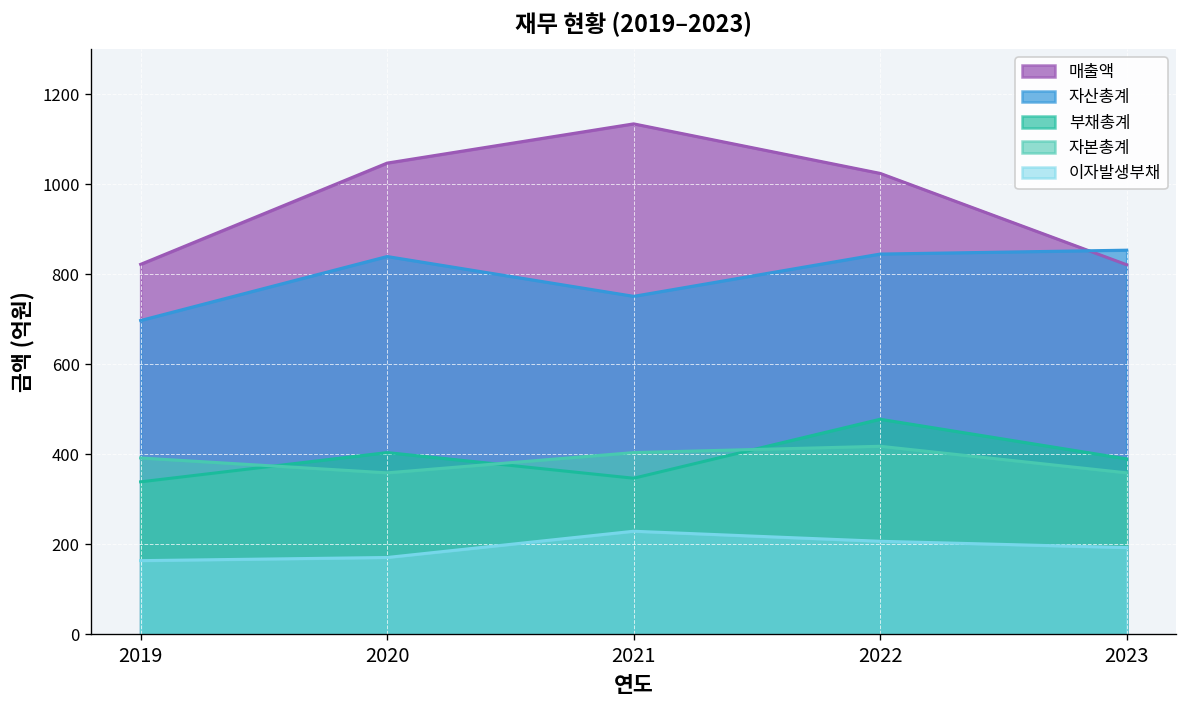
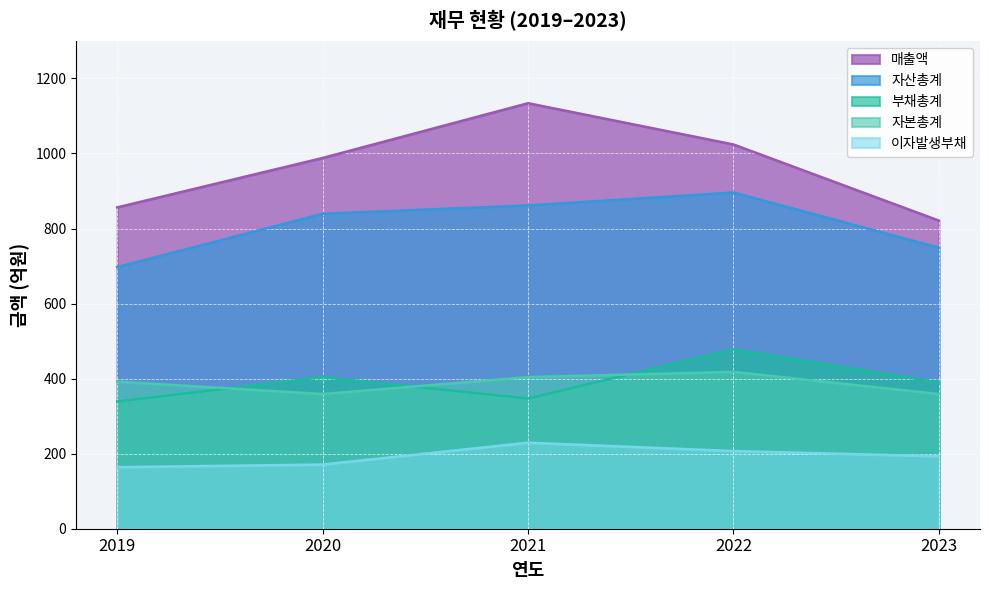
매출액, 2019: 820 -> 860
매출액, 2020: 1050 -> 990
자산총계, 2021: 750 -> 860
자산총계, 2022: 840 -> 900
자산총계, 2023: 850 -> 750
